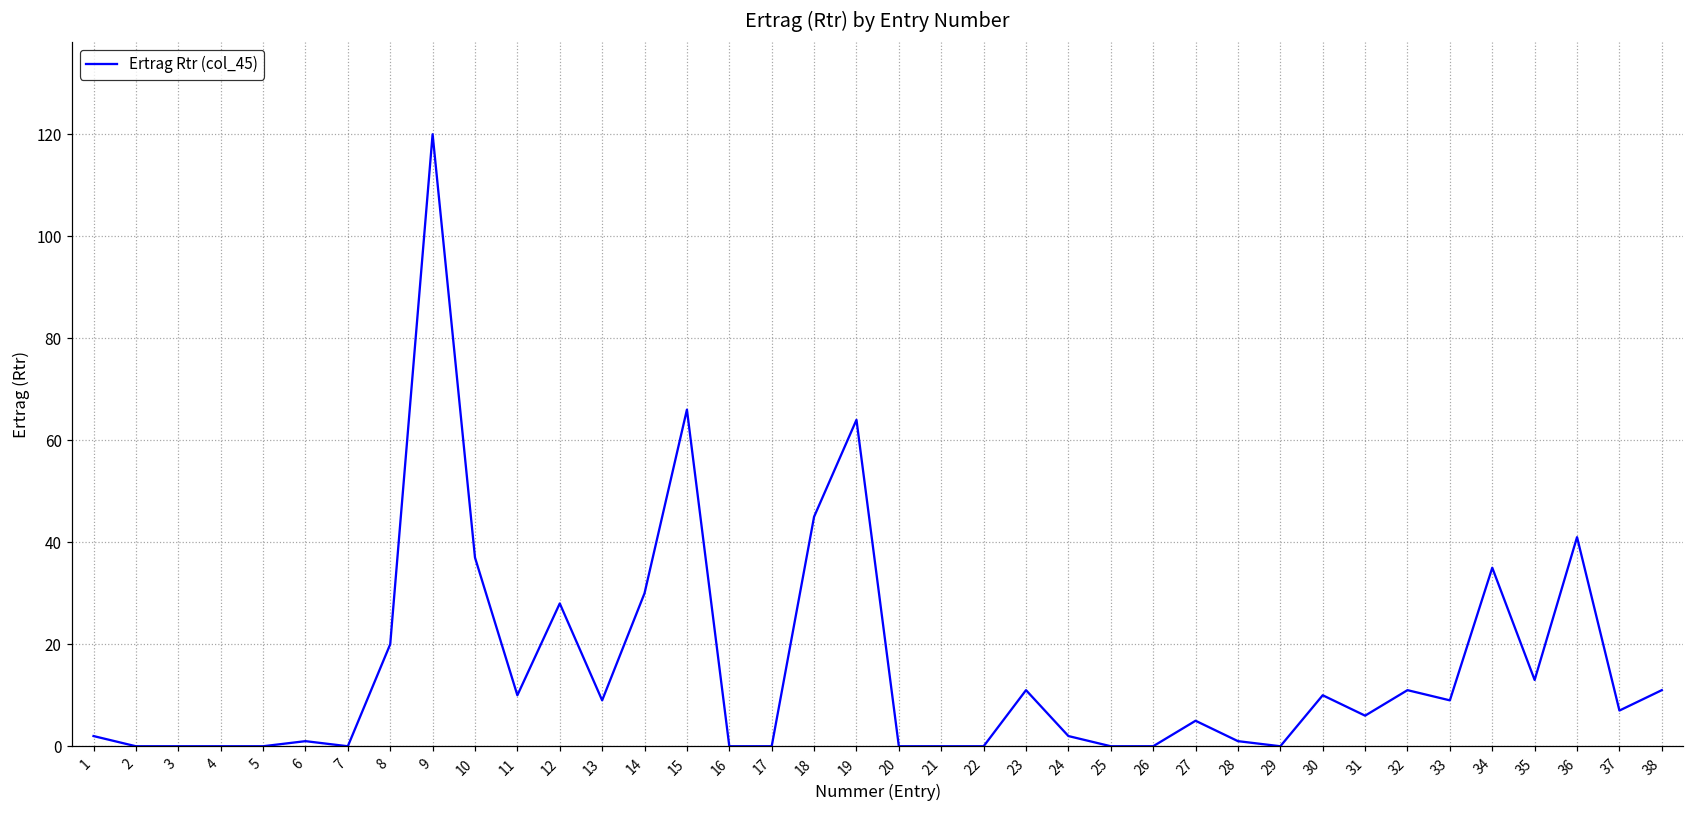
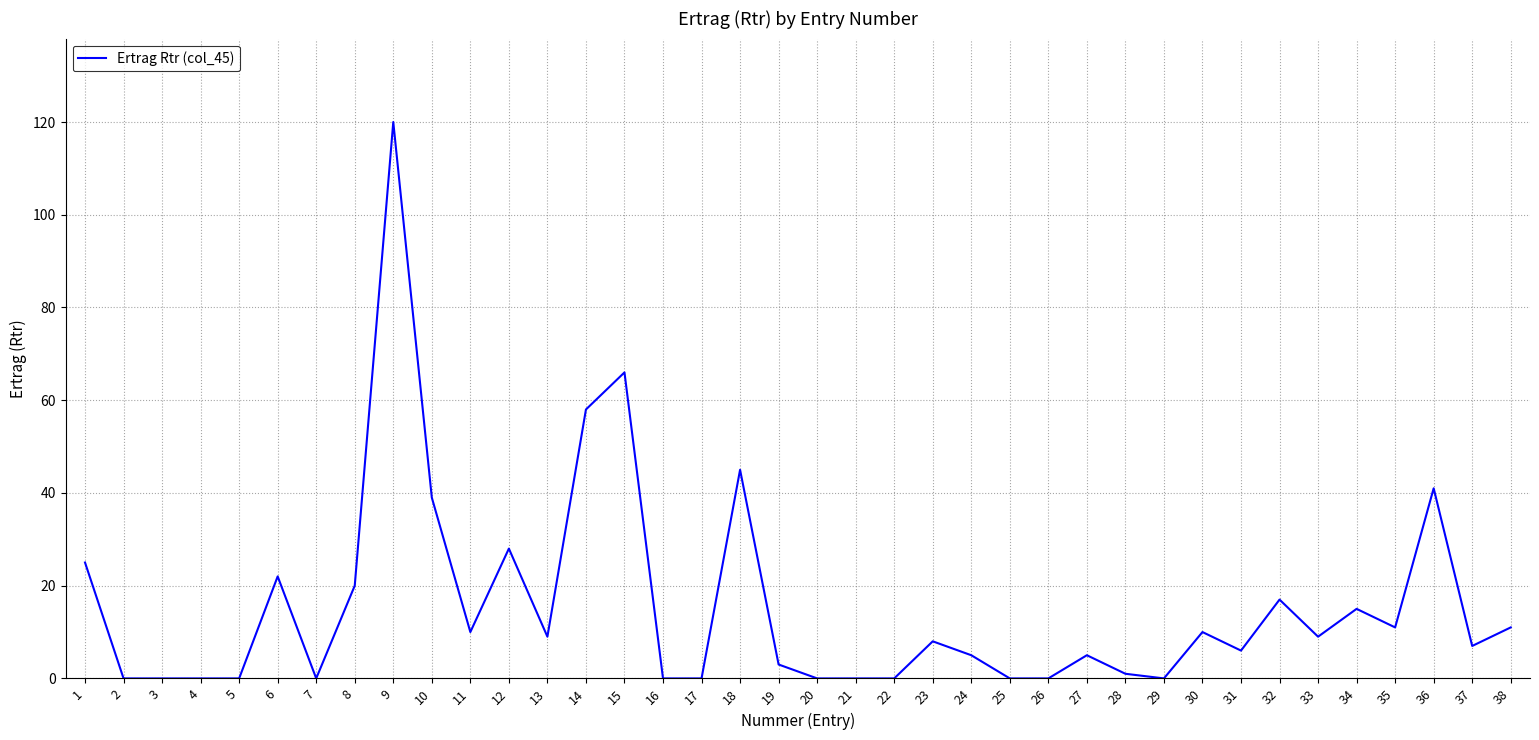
1: 2 -> 25
6: 1 -> 22
10: 37 -> 39
14: 30 -> 58
19: 64 -> 3
23: 11 -> 8
24: 2 -> 5
32: 11 -> 17
34: 35 -> 15
35: 13 -> 11
